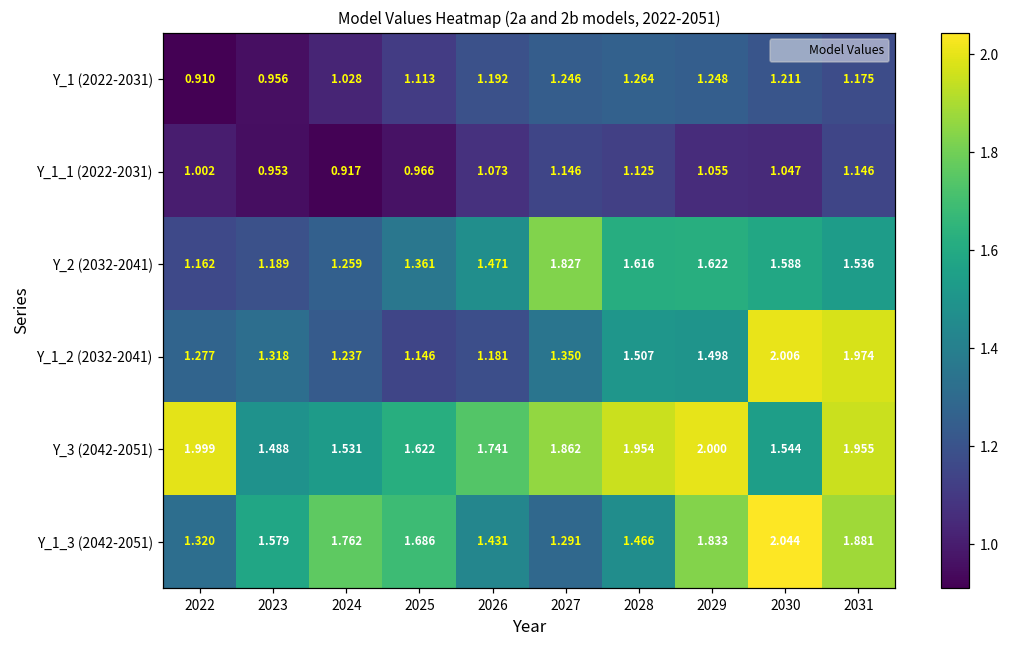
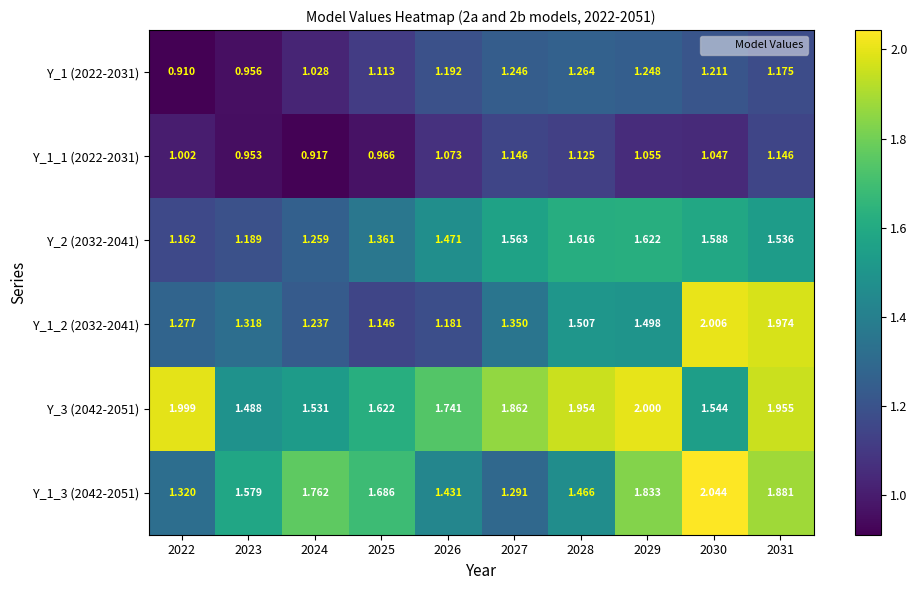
Y_2 (2032-2041), 2027: 1.827 -> 1.563
